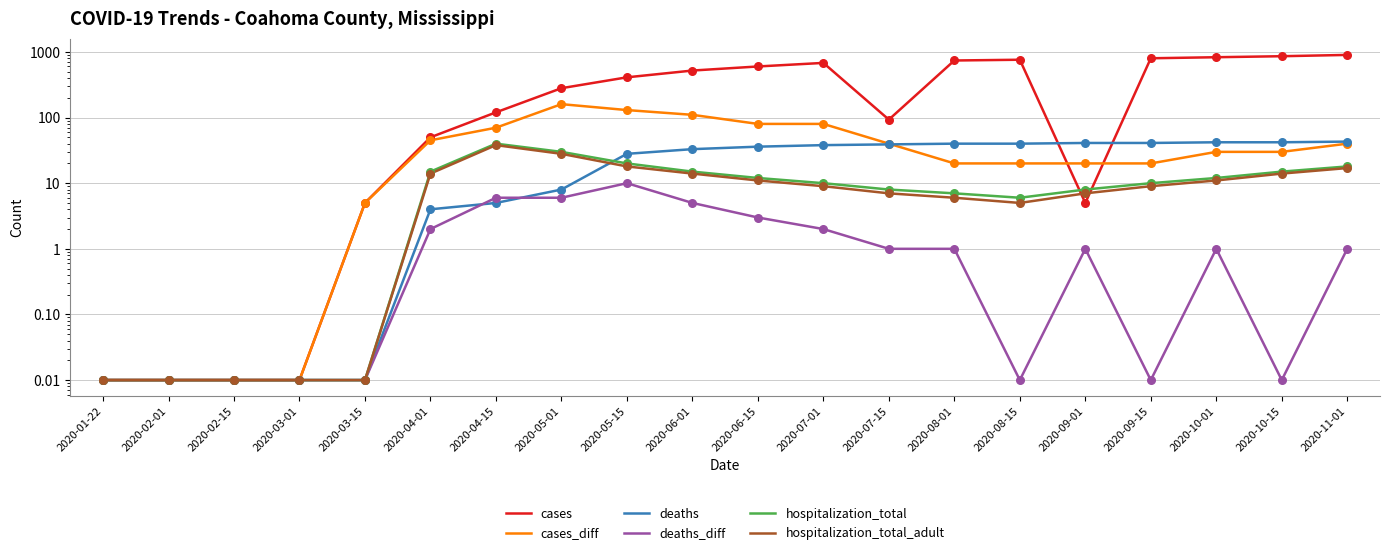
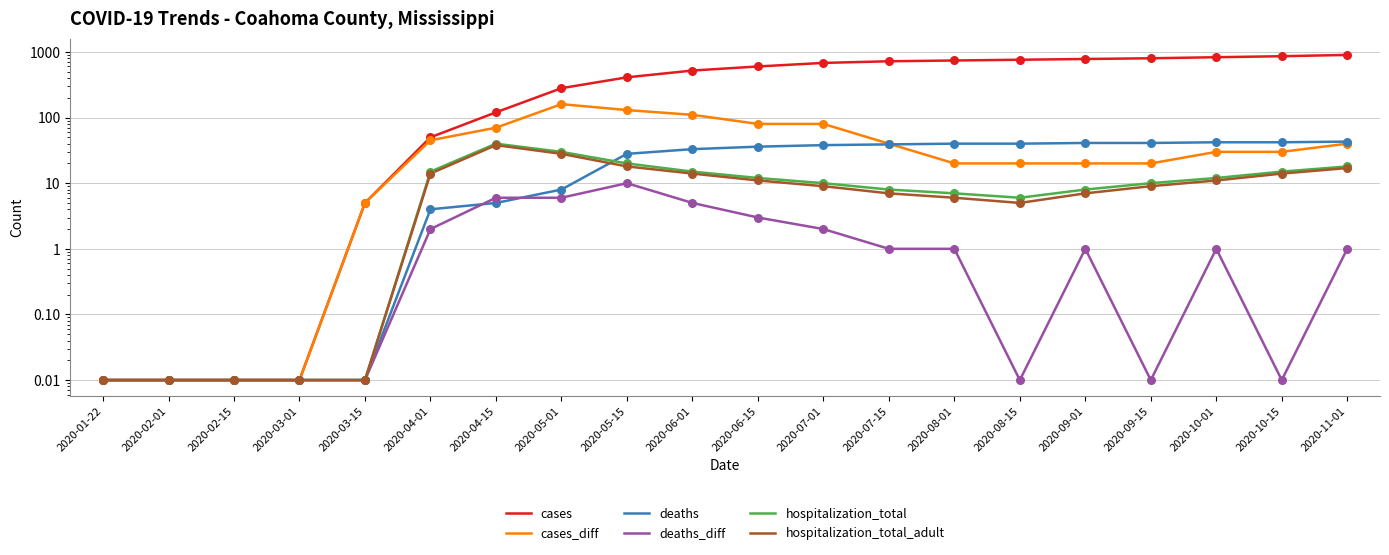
cases, 2020-07-15: 90 -> 700
cases, 2020-09-01: 5 -> 800
